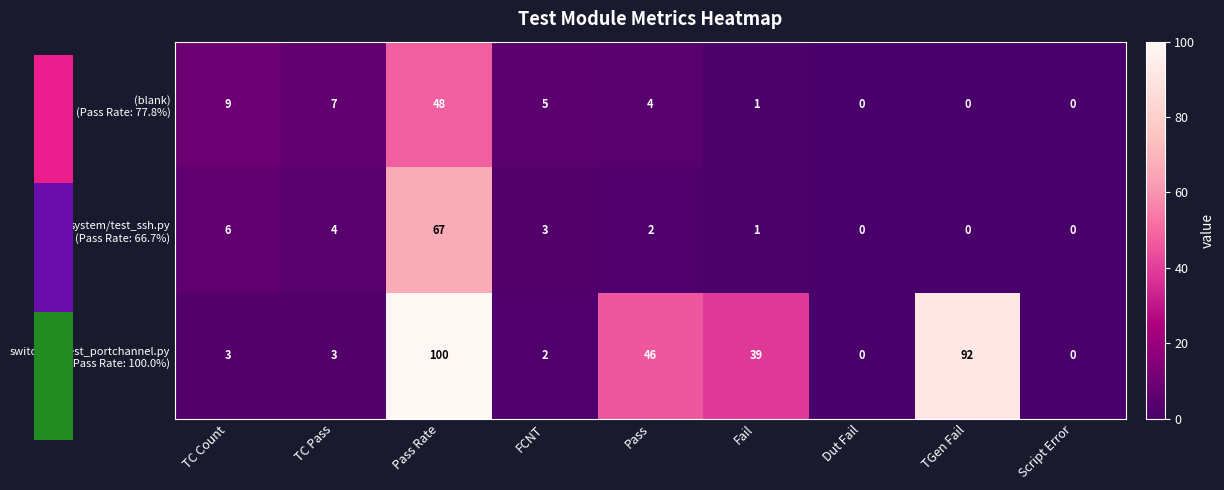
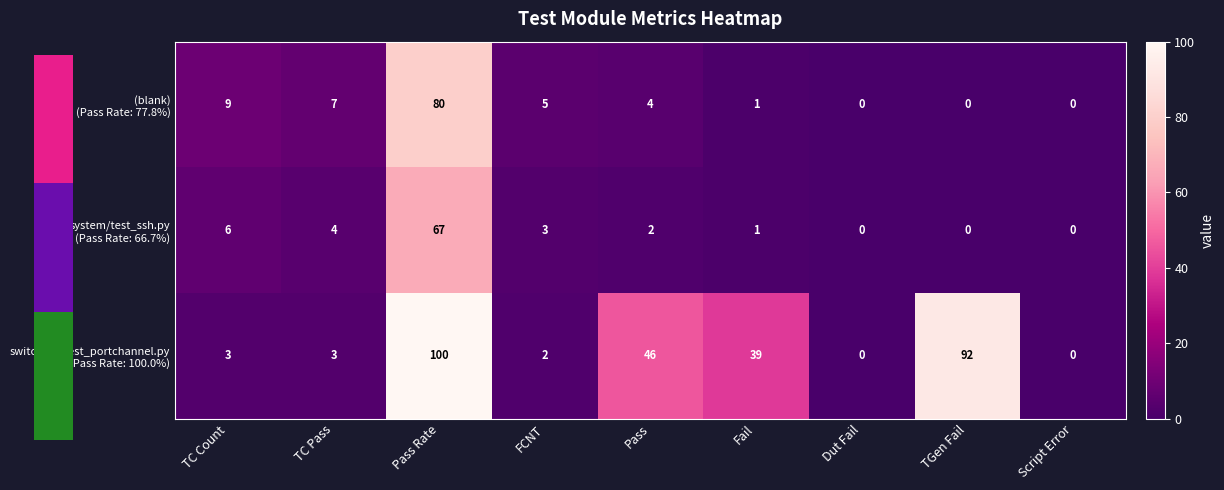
(blank) (Pass Rate: 77.8%), Pass Rate: 48 -> 80
